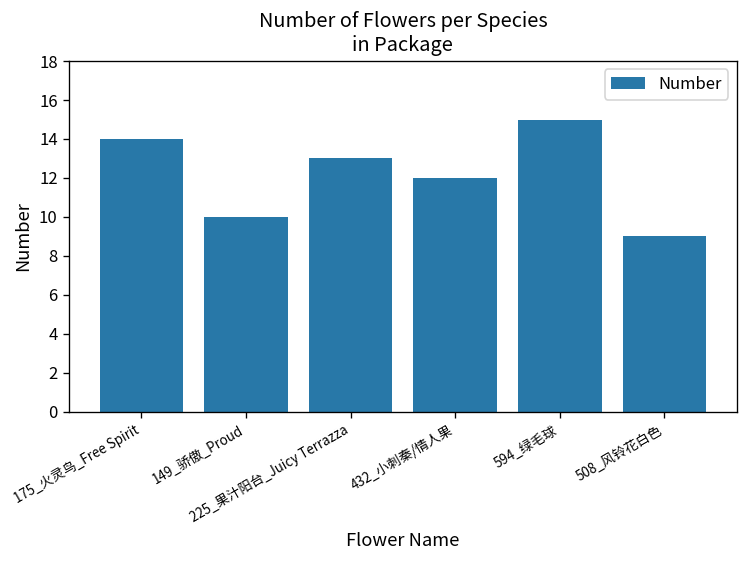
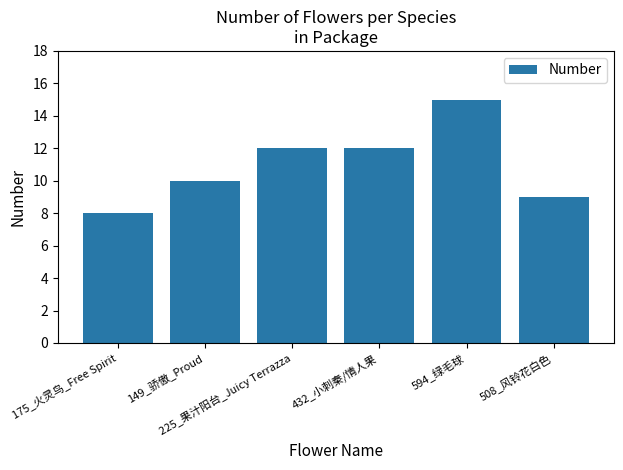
175_火灵鸟_Free Spirit: 14 -> 8
225_果汁阳台_Juicy Terrazza: 13 -> 12
